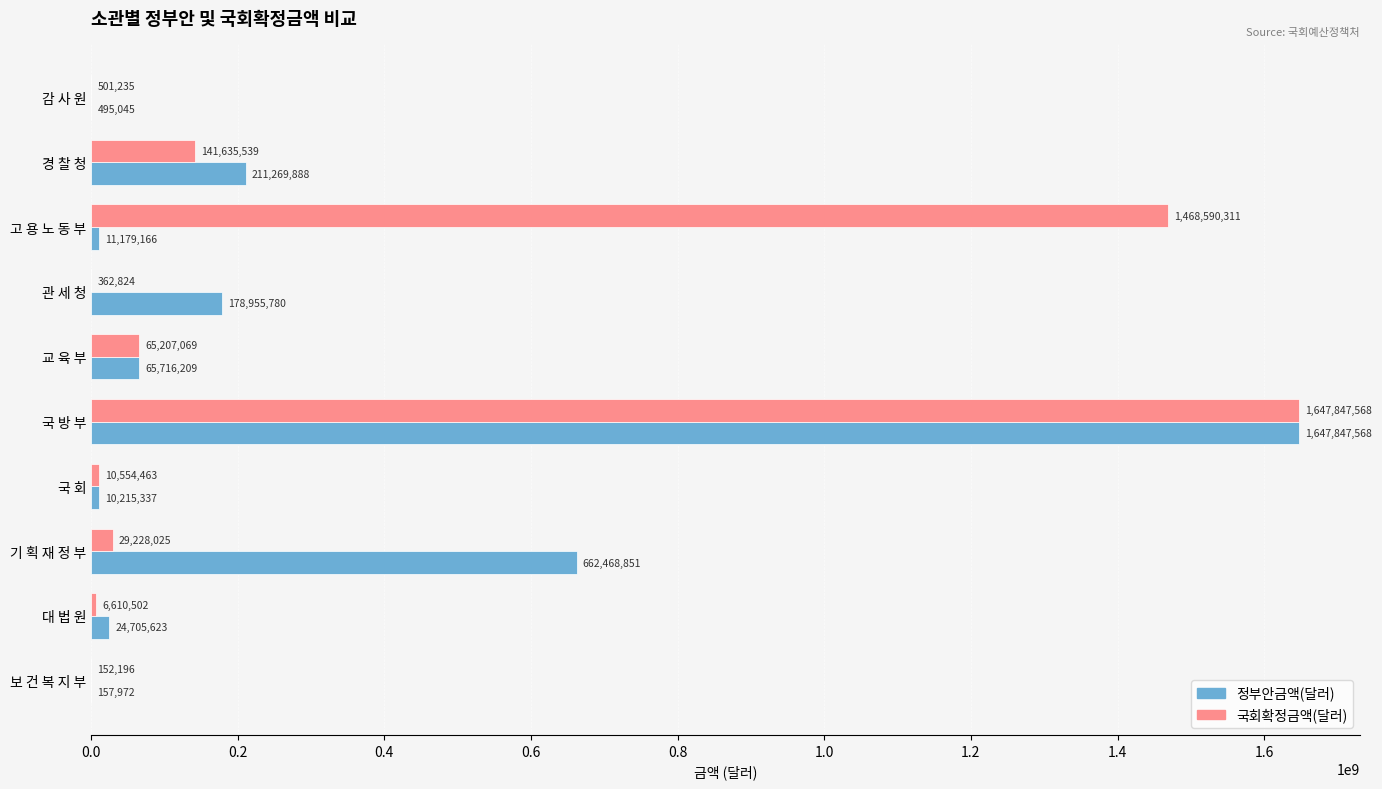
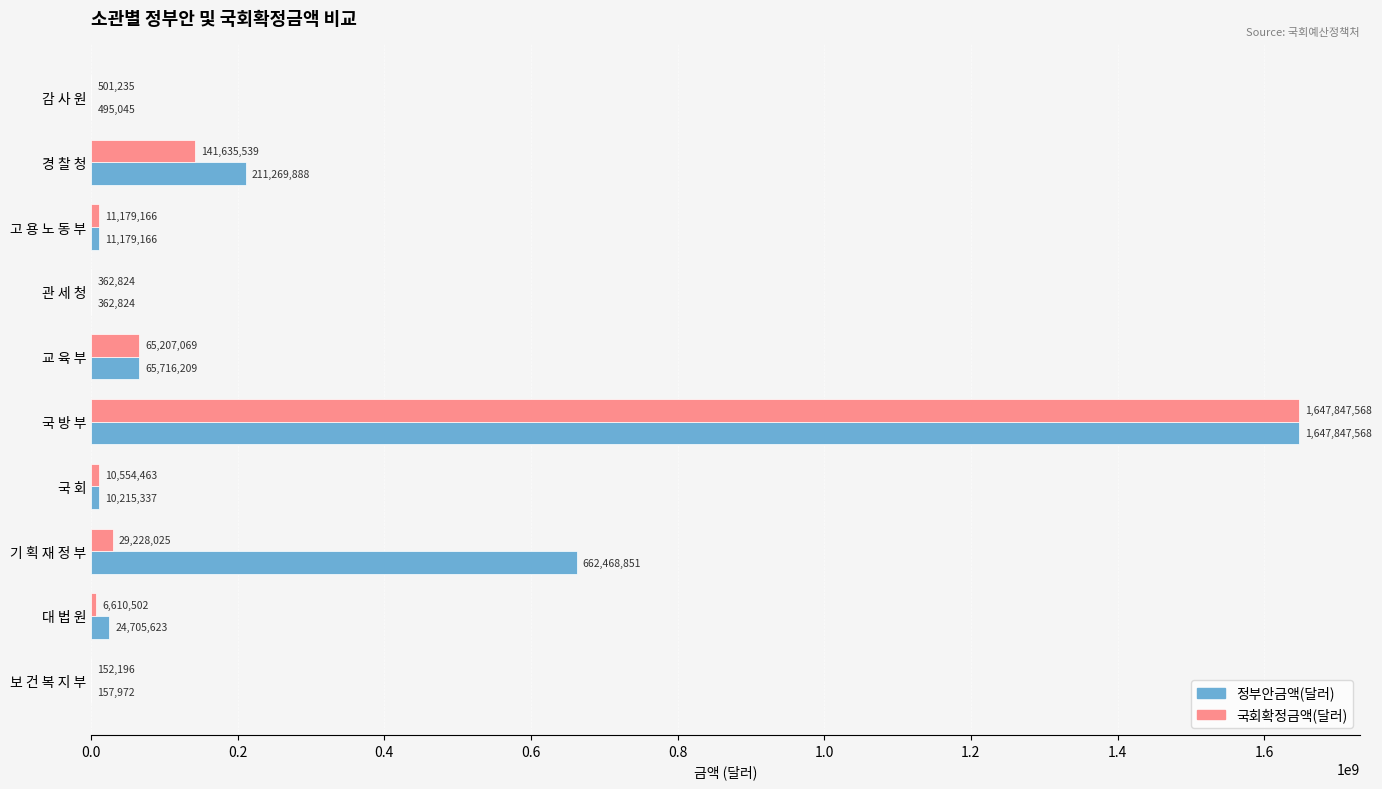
국회확정금액(달러), 고 용 노 동 부: 1,468,590,311 -> 11,179,166
정부안금액(달러), 관 세 청: 178,955,780 -> 362,824
